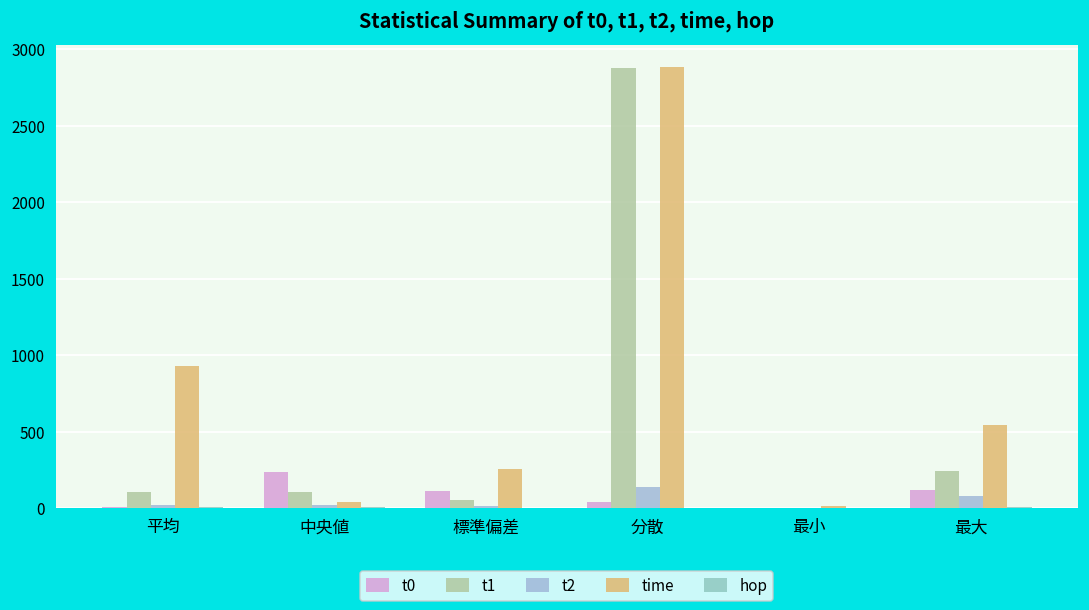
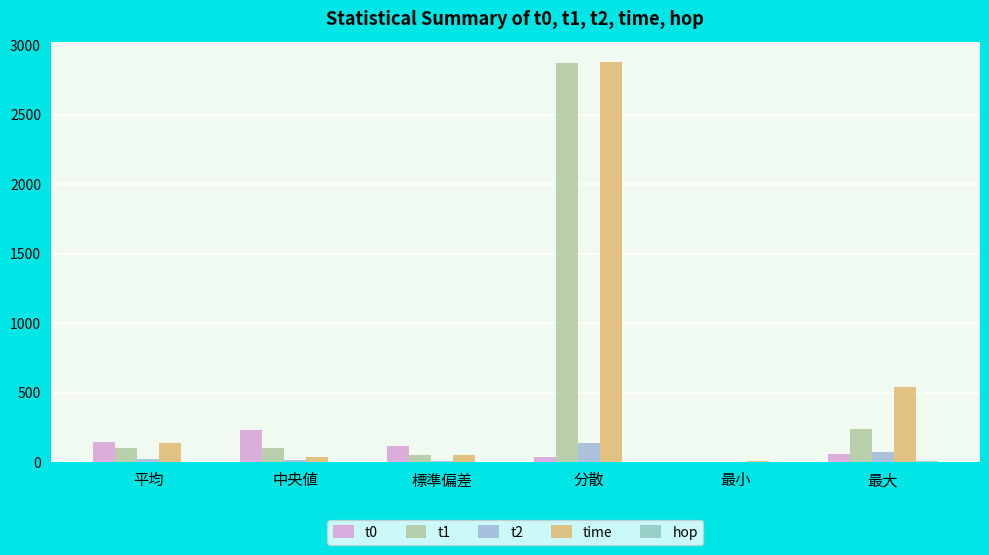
t0, 平均: 10 -> 150
time, 平均: 930 -> 140
time, 標準偏差: 250 -> 50
t0, 最大: 120 -> 60
